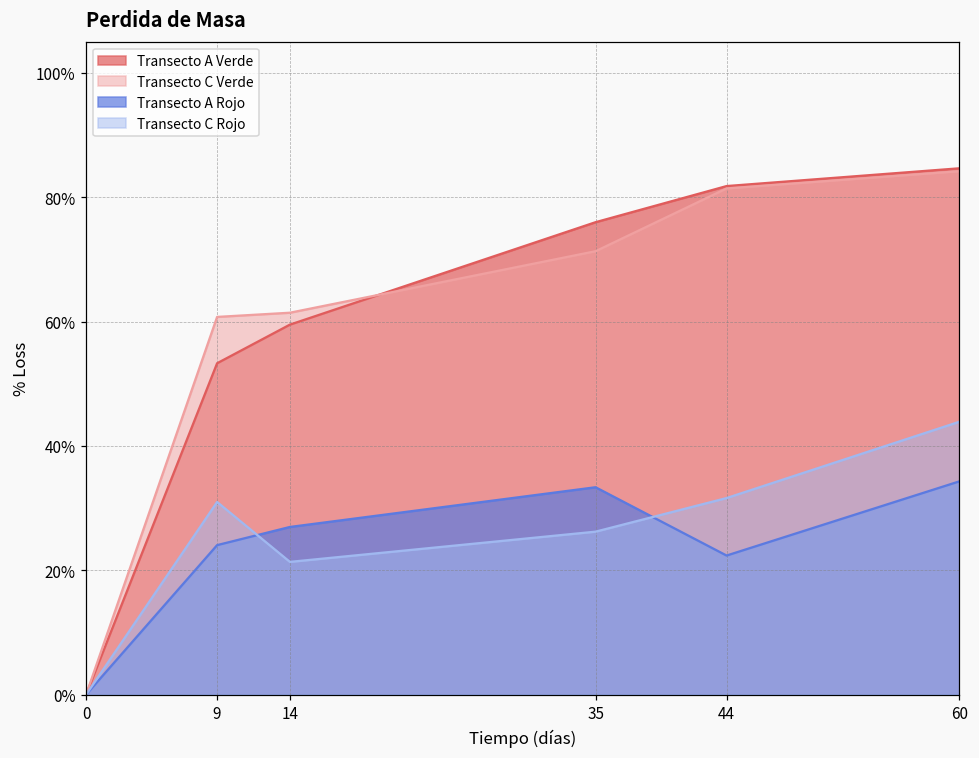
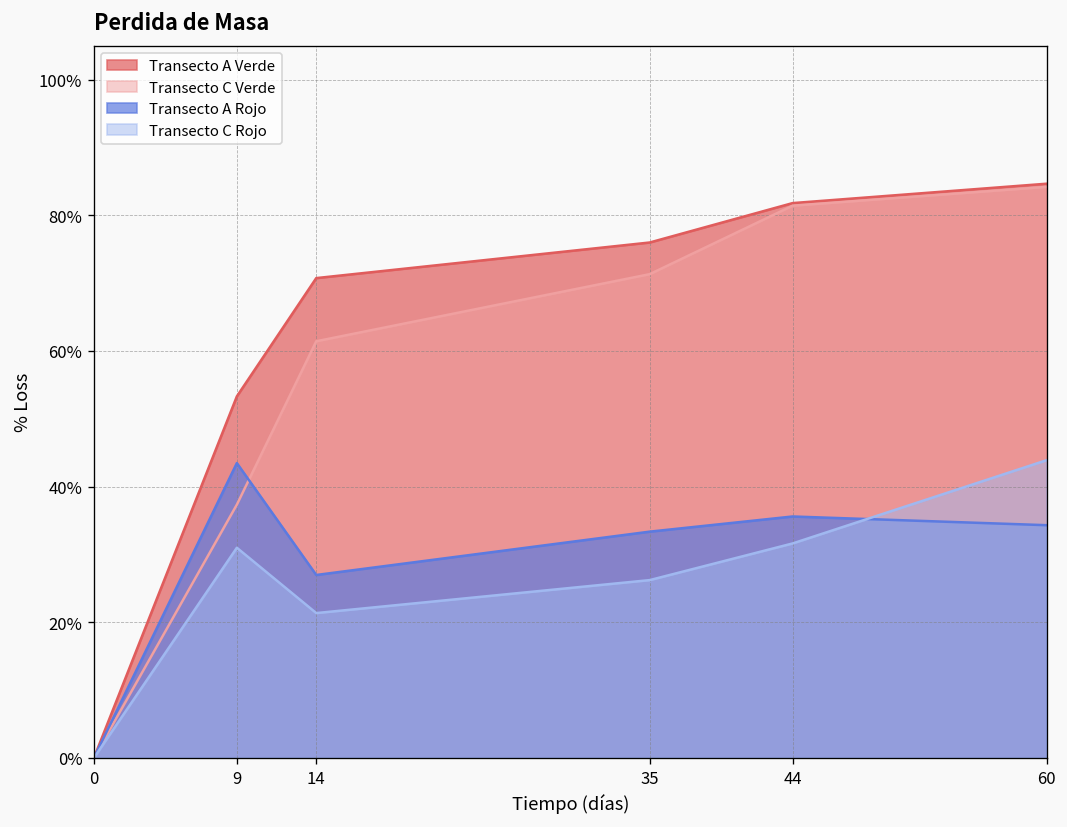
Transecto C Verde, 9: 61% -> 37%
Transecto A Rojo, 9: 24% -> 43%
Transecto A Verde, 14: 60% -> 71%
Transecto A Rojo, 44: 22% -> 36%
